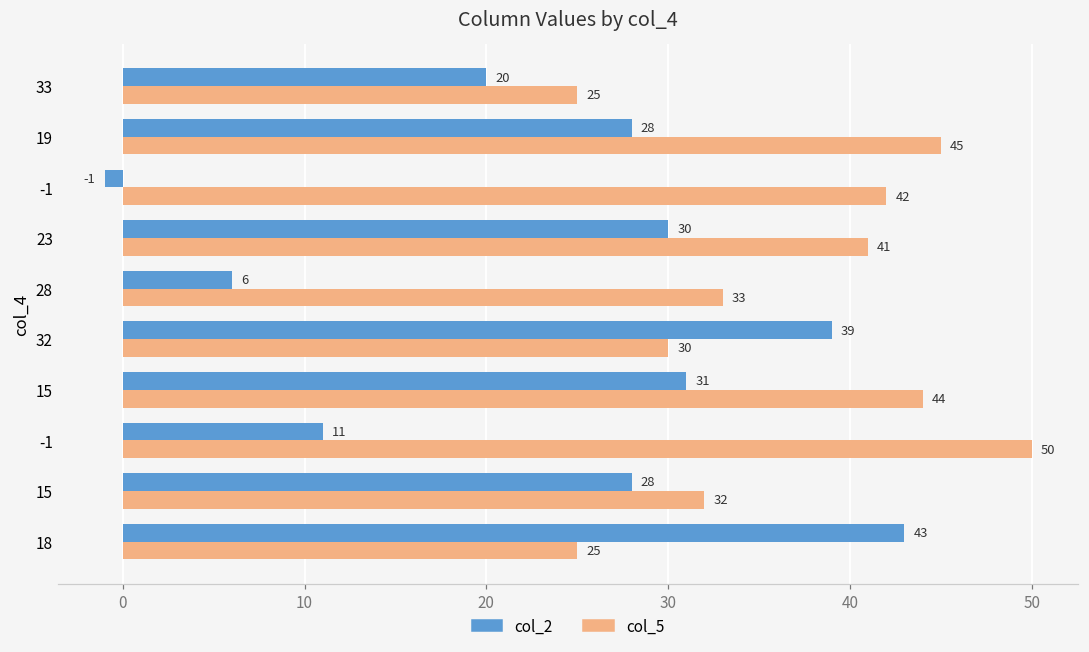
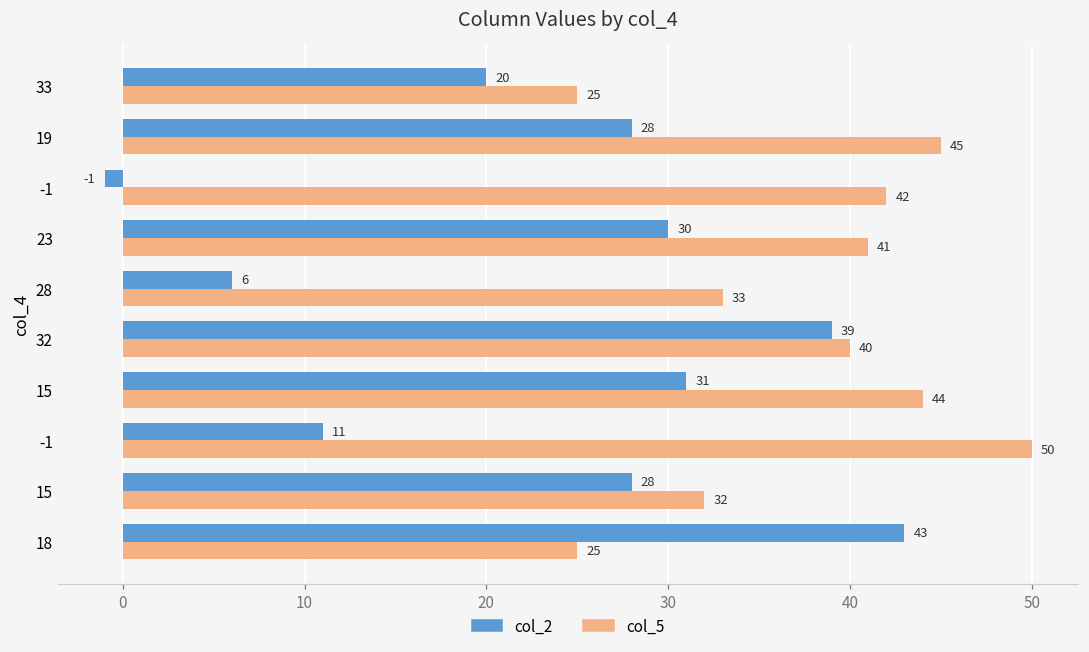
col_5, 32: 30 -> 40
